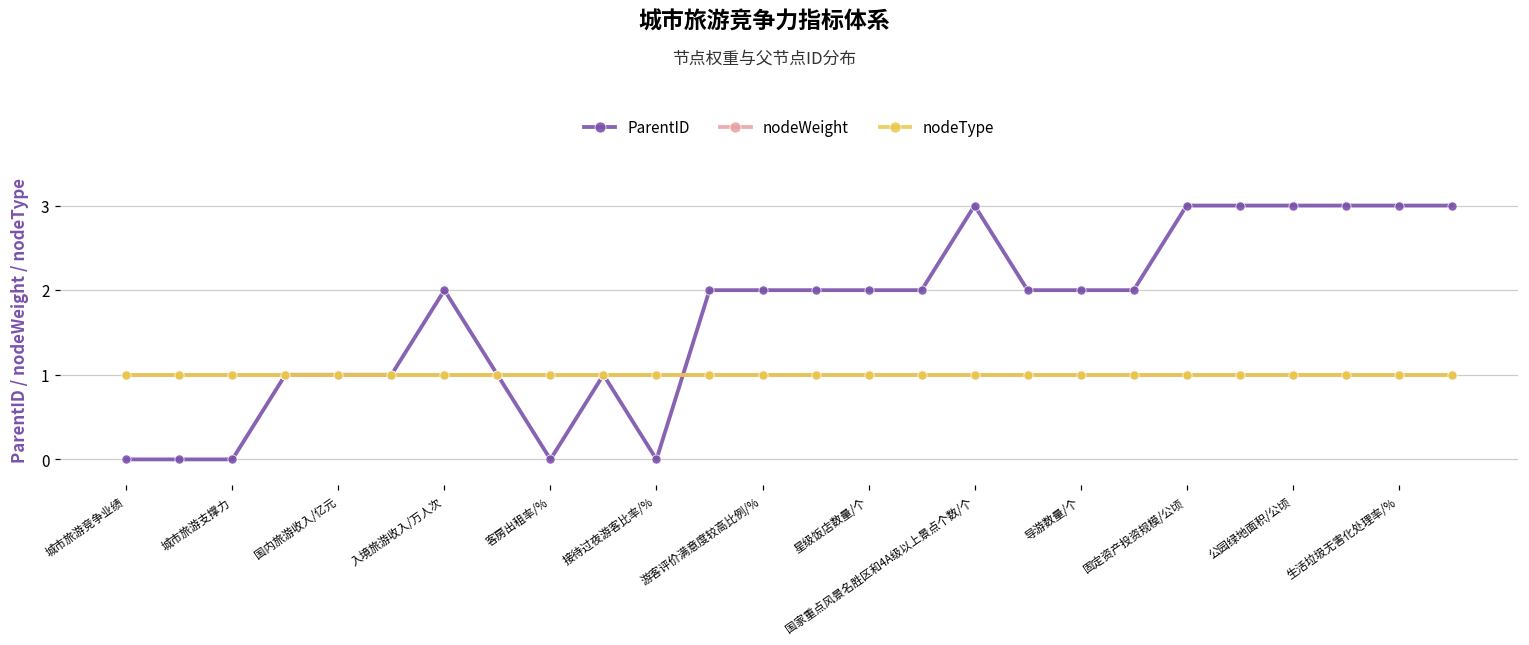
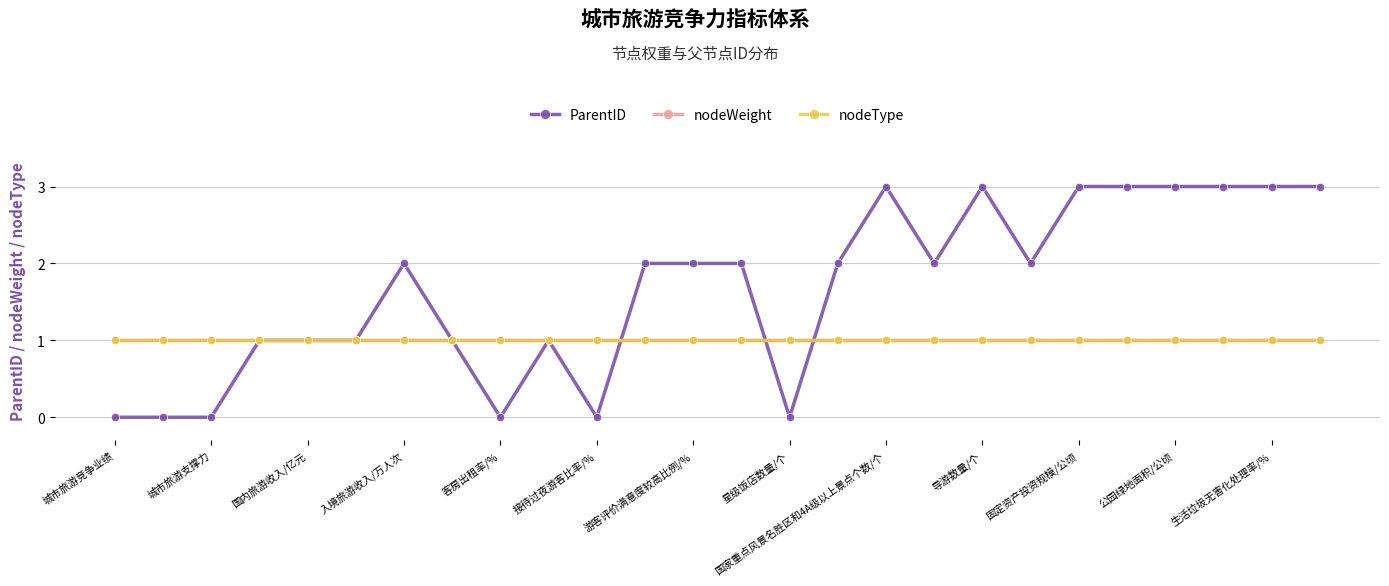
ParentID, 星级饭店数量/个: 2 -> 0
ParentID, 导游数量/个: 2 -> 3
